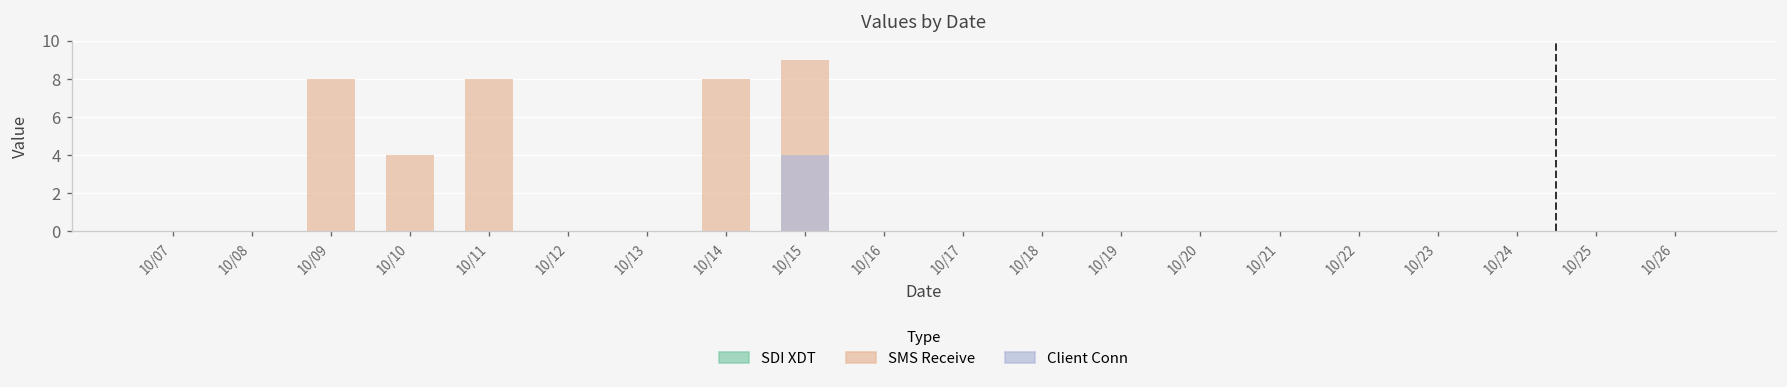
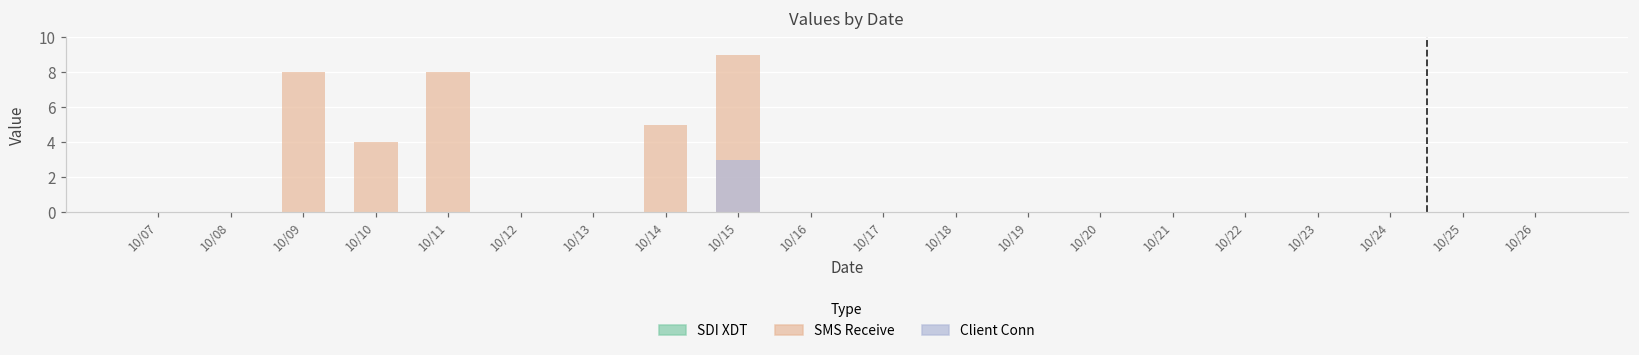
SMS Receive, 10/14: 8 -> 5
Client Conn, 10/15: 4 -> 3
